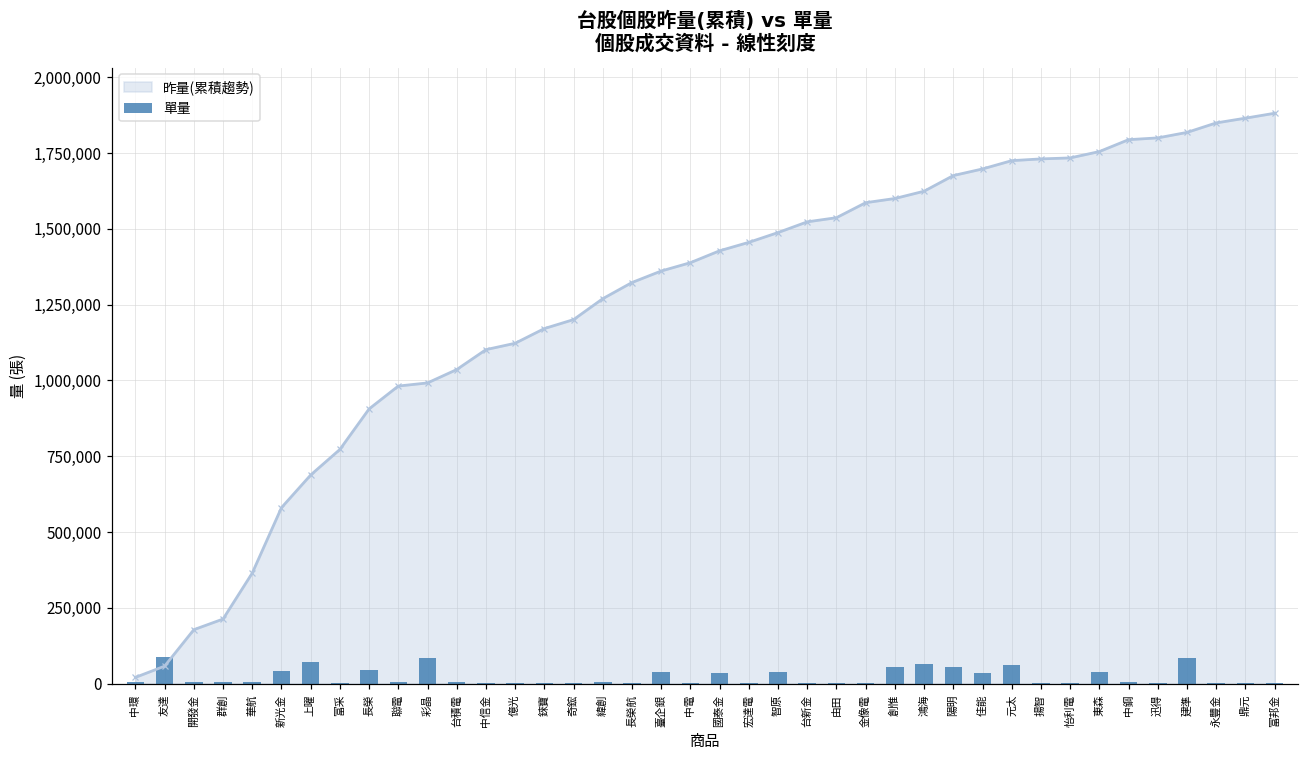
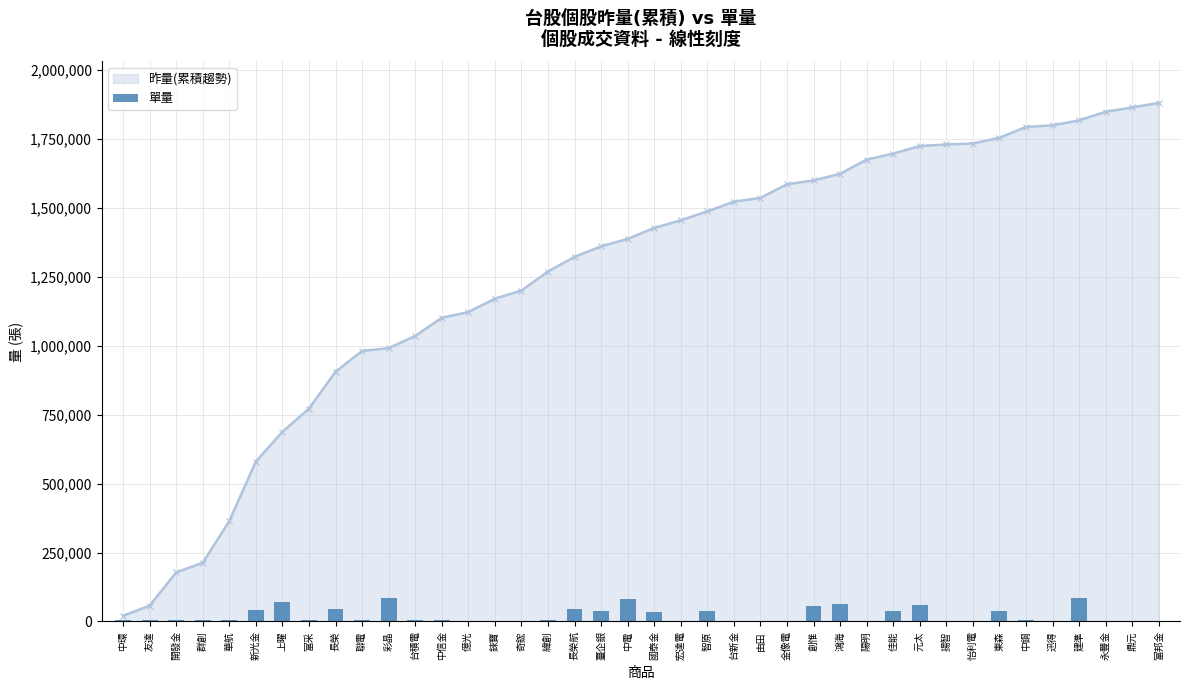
單量, 友達: 90,000 -> 10,000
單量, 長榮航: 0 -> 40,000
單量, 中電: 0 -> 80,000
單量, 陽明: 60,000 -> 0
